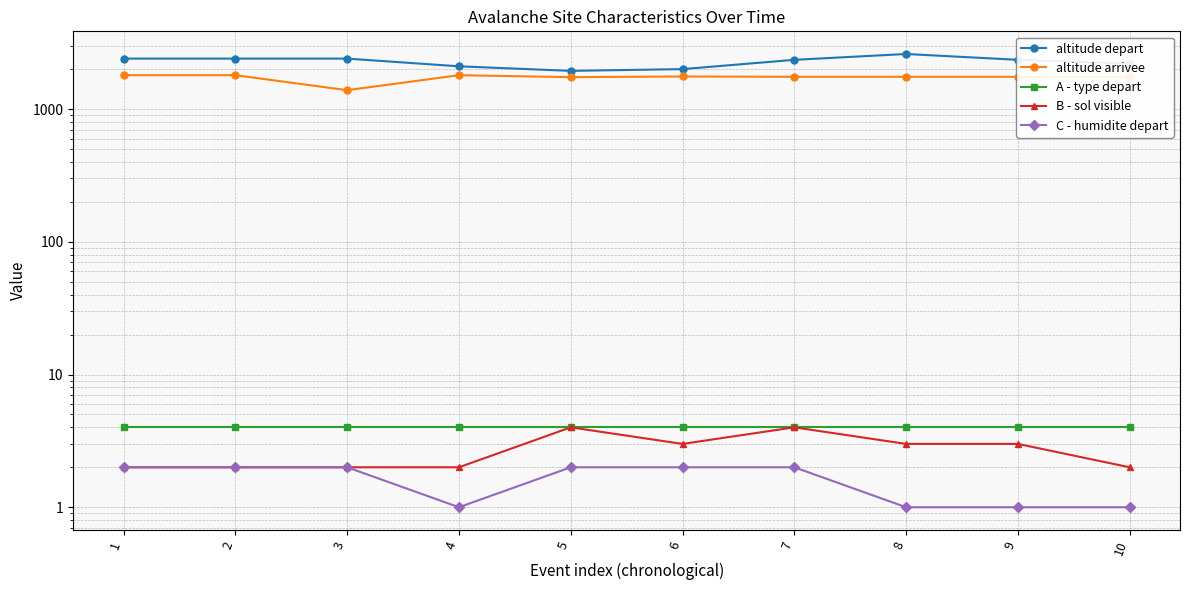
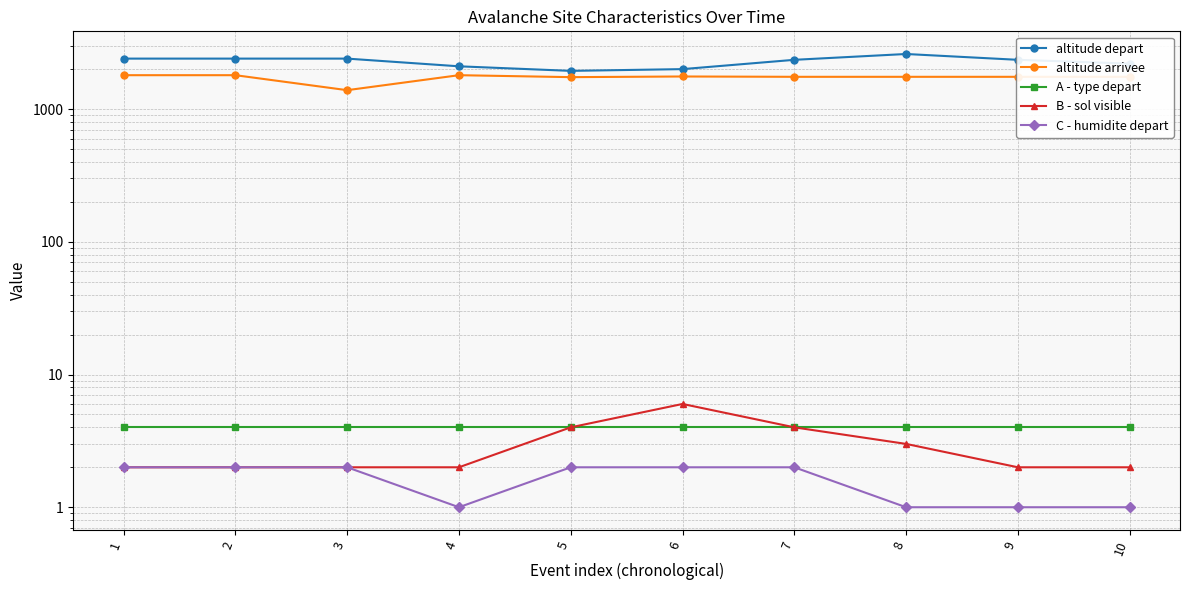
B - sol visible, 6: 3 -> 6
B - sol visible, 9: 3 -> 2
